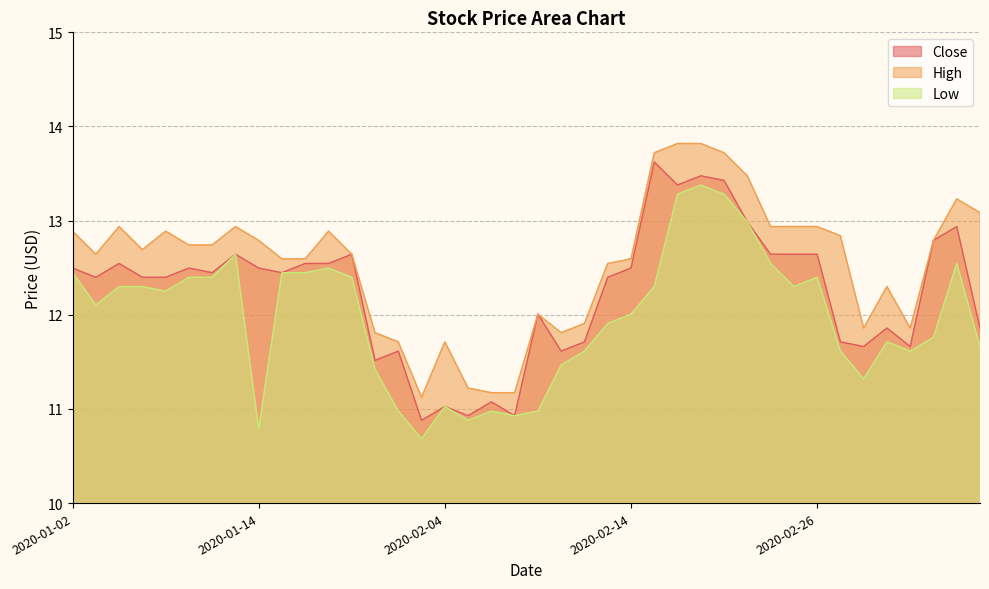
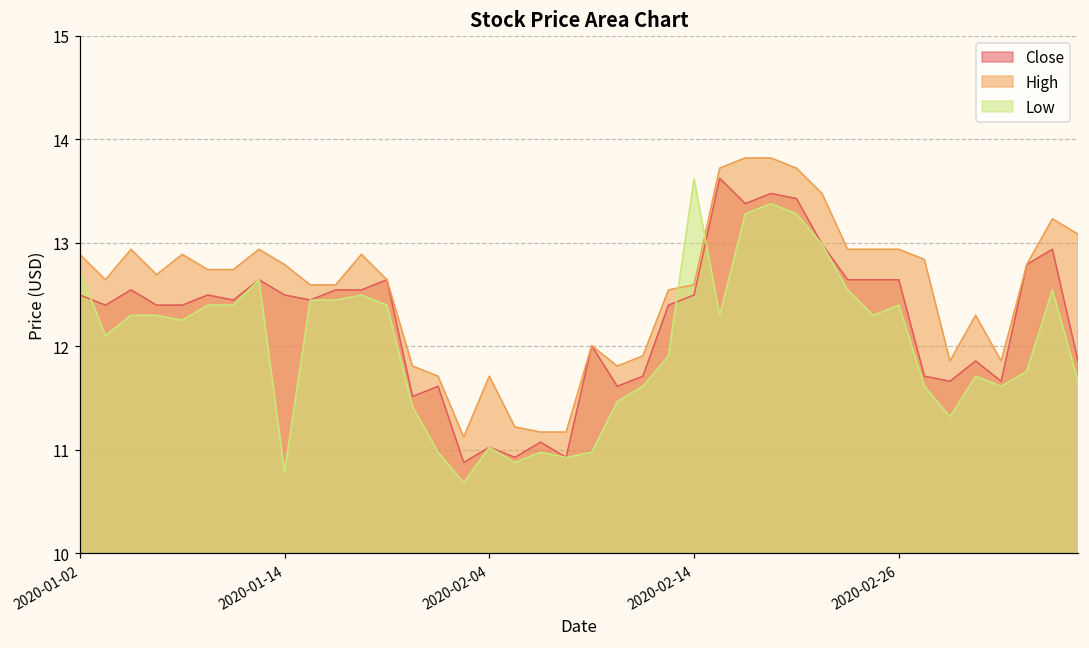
Low, 2020-01-02: 12.4 -> 12.7
Low, 2020-02-14: 12.0 -> 13.6
